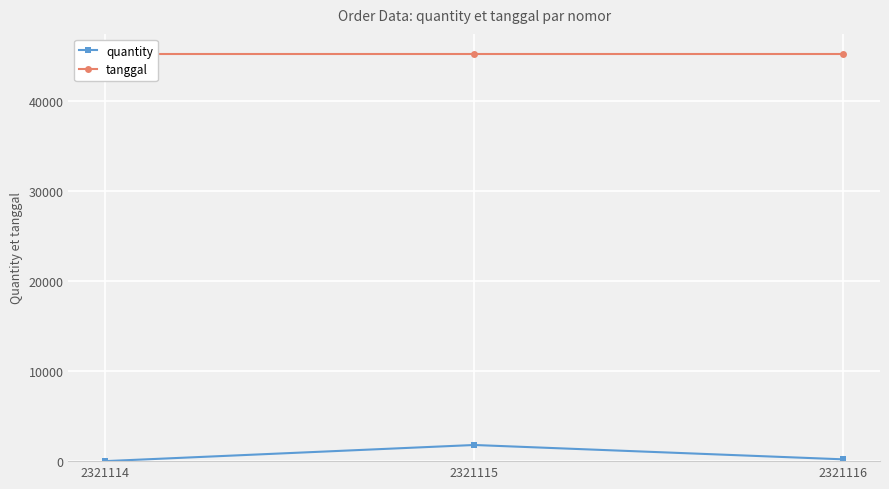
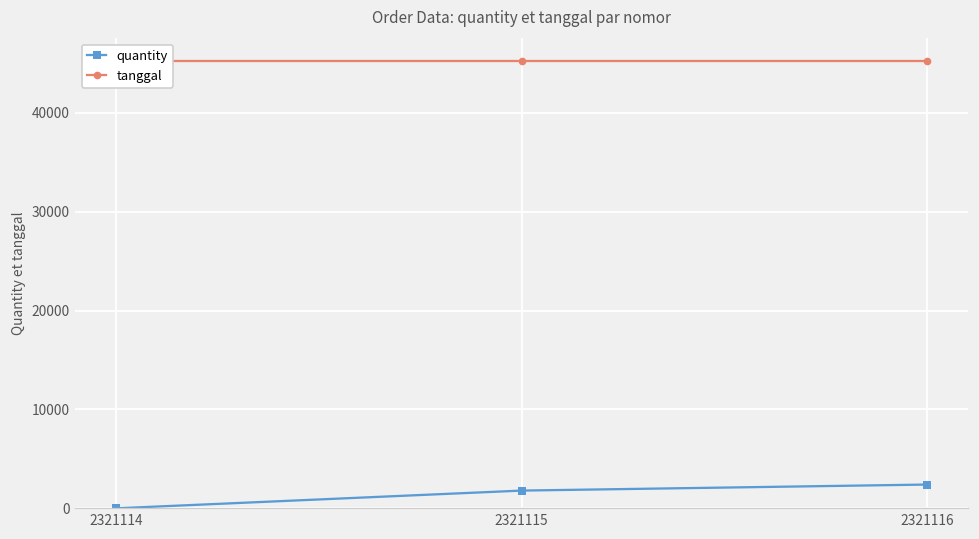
quantity, 2321116: 0 -> 2000
